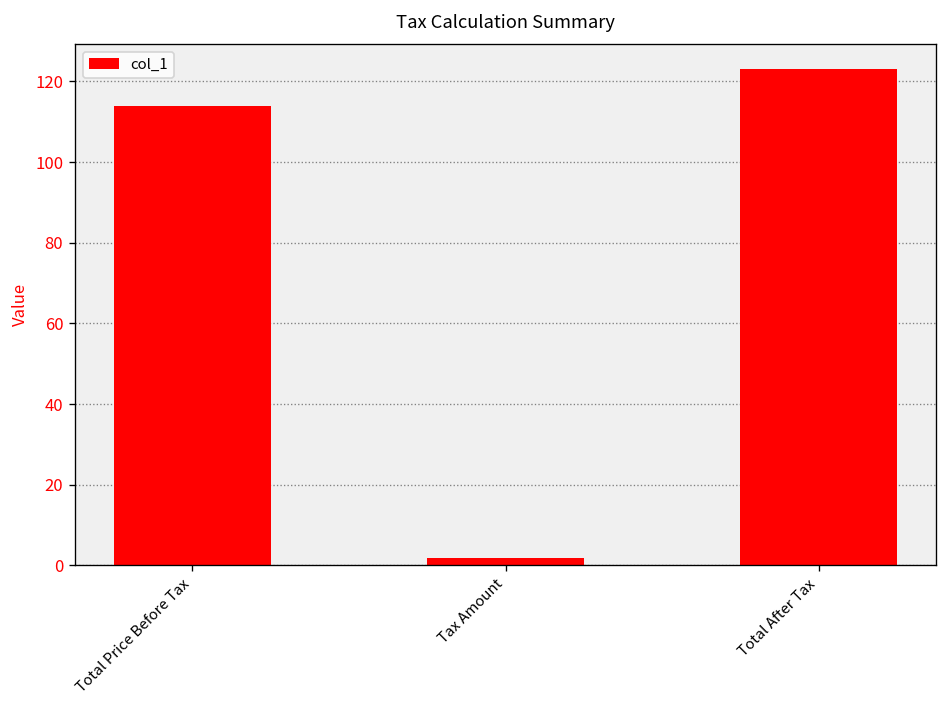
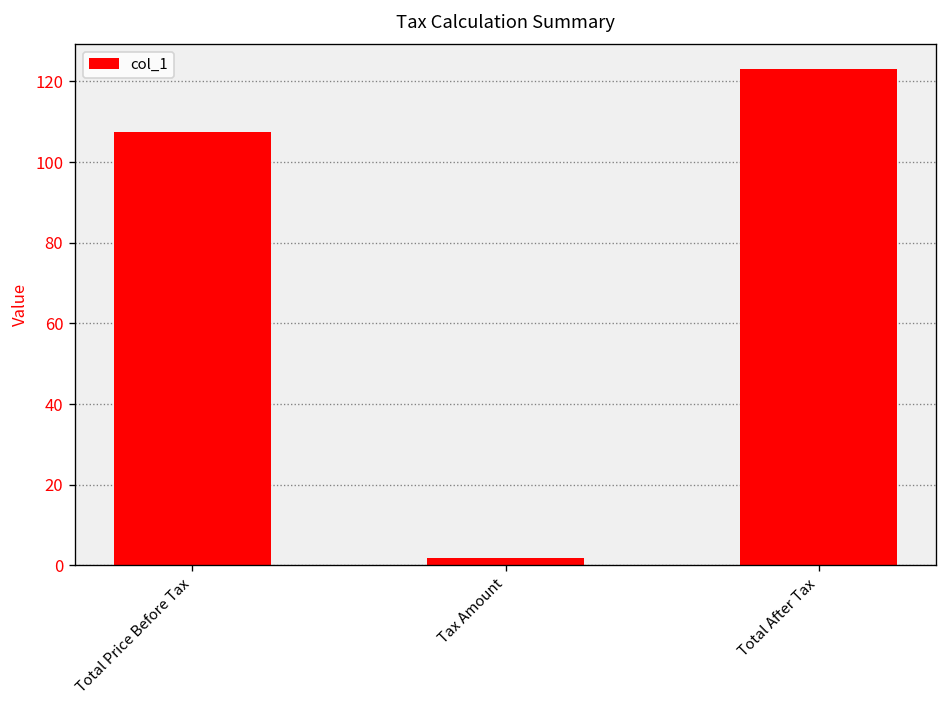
Total Price Before Tax: 114 -> 108
